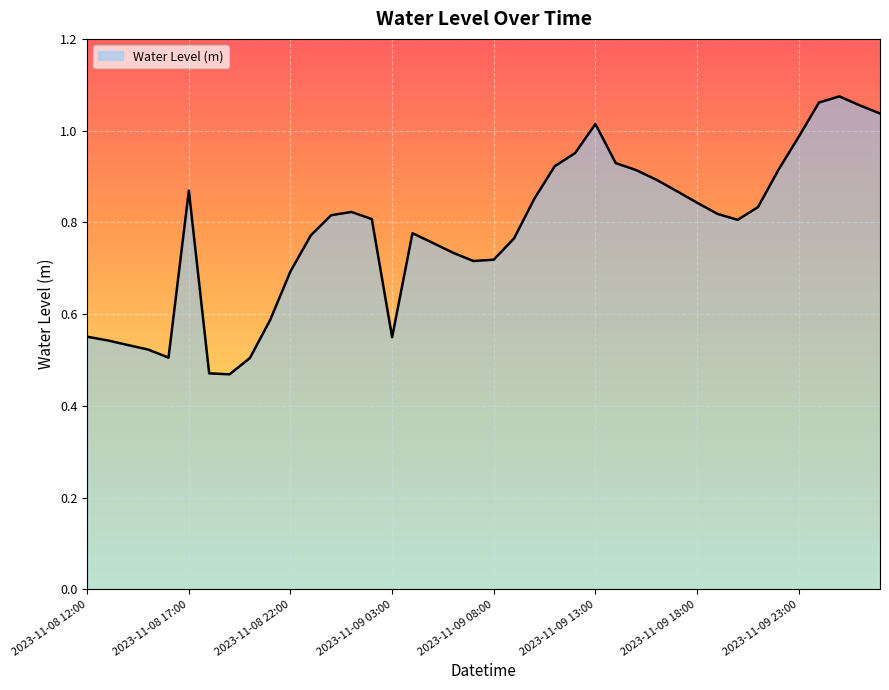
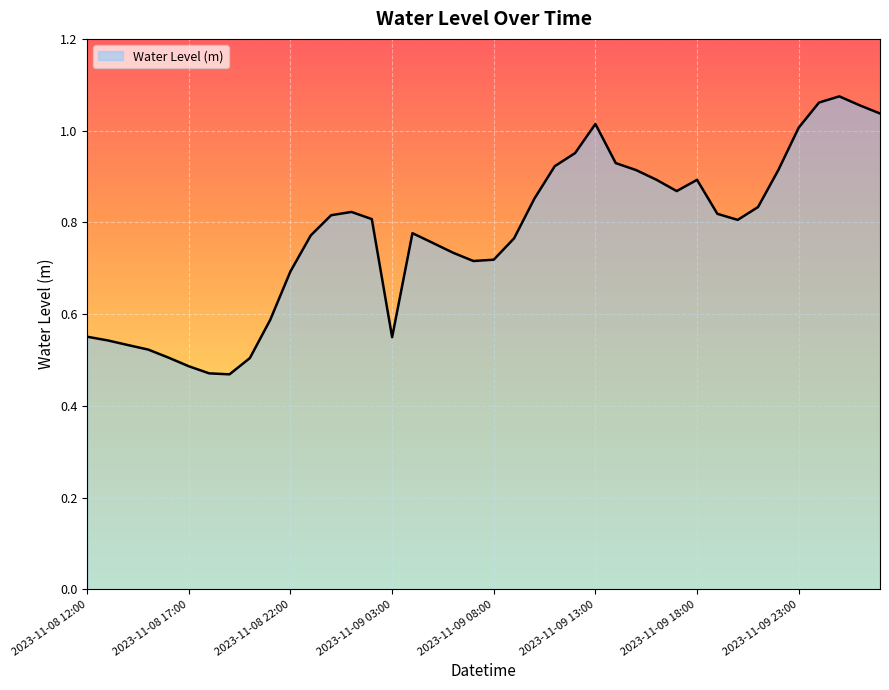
2023-11-08 17:00: 0.87 -> 0.49
2023-11-09 18:00: 0.84 -> 0.89
2023-11-09 23:00: 0.99 -> 1.01
